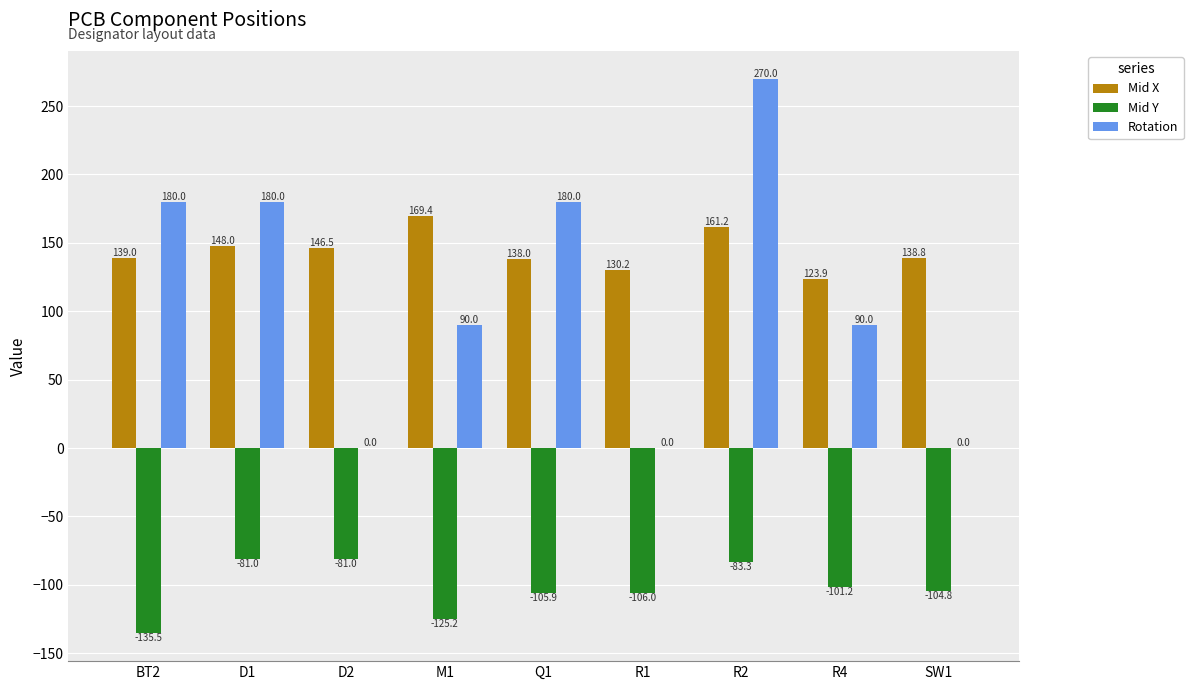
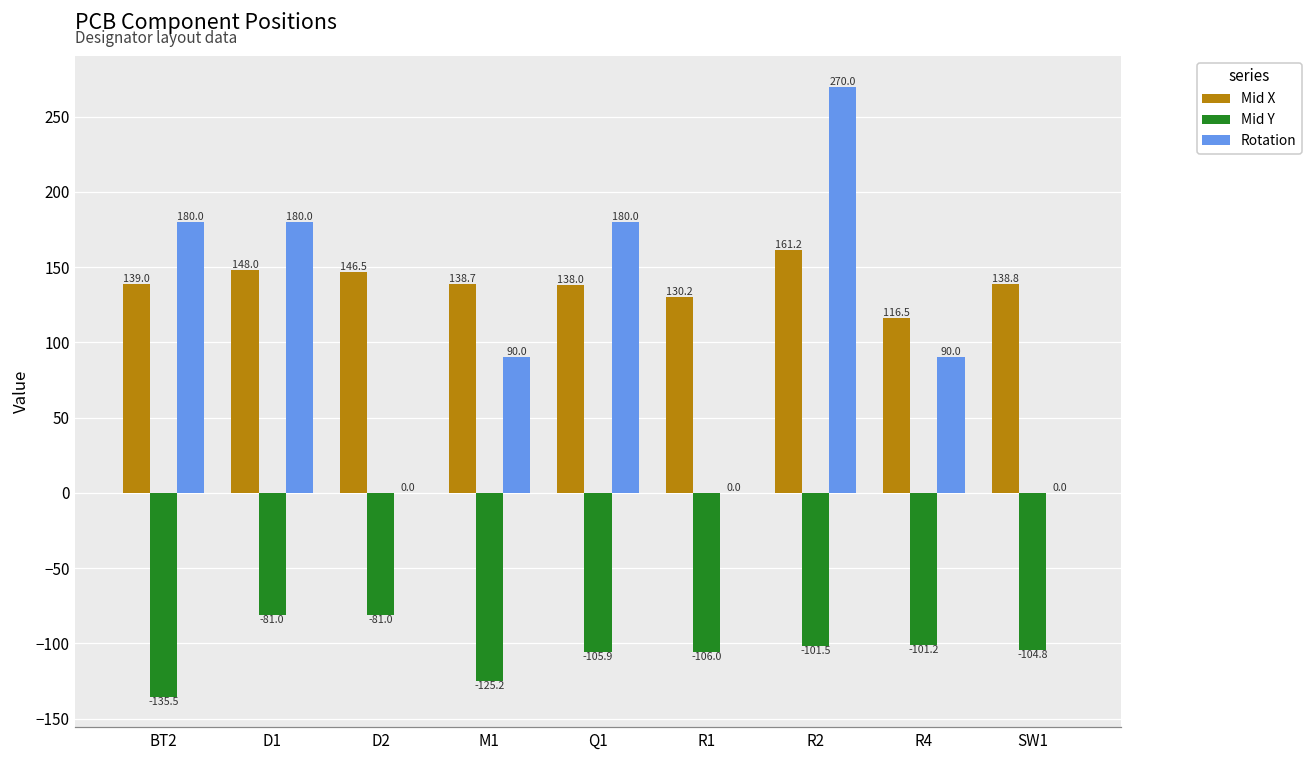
Mid X, M1: 169.4 -> 138.7
Mid Y, R2: -83.3 -> -101.5
Mid X, R4: 123.9 -> 116.5
